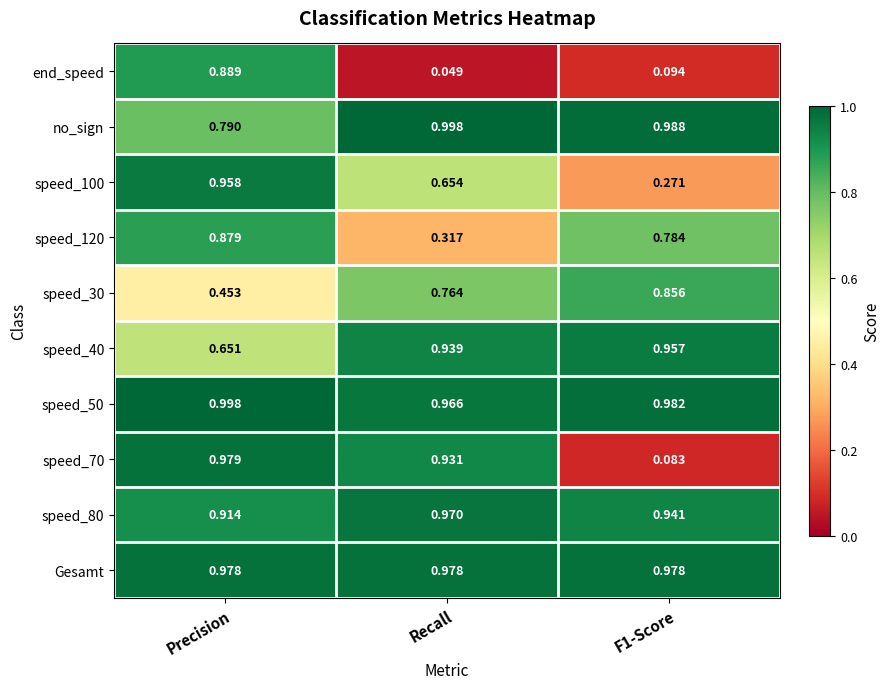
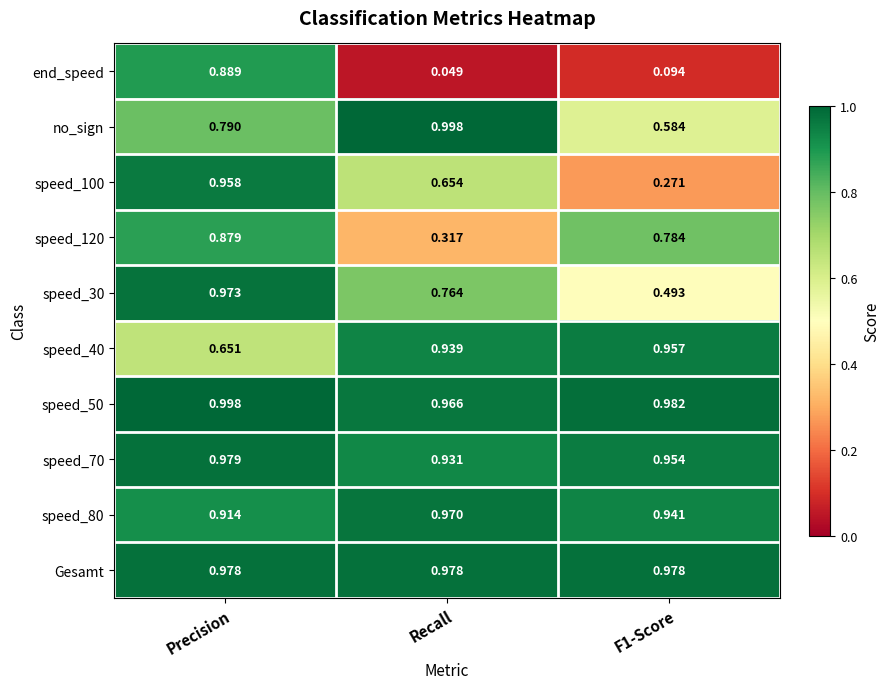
no_sign, F1-Score: 0.988 -> 0.584
speed_30, Precision: 0.453 -> 0.973
speed_30, F1-Score: 0.856 -> 0.493
speed_70, F1-Score: 0.083 -> 0.954
